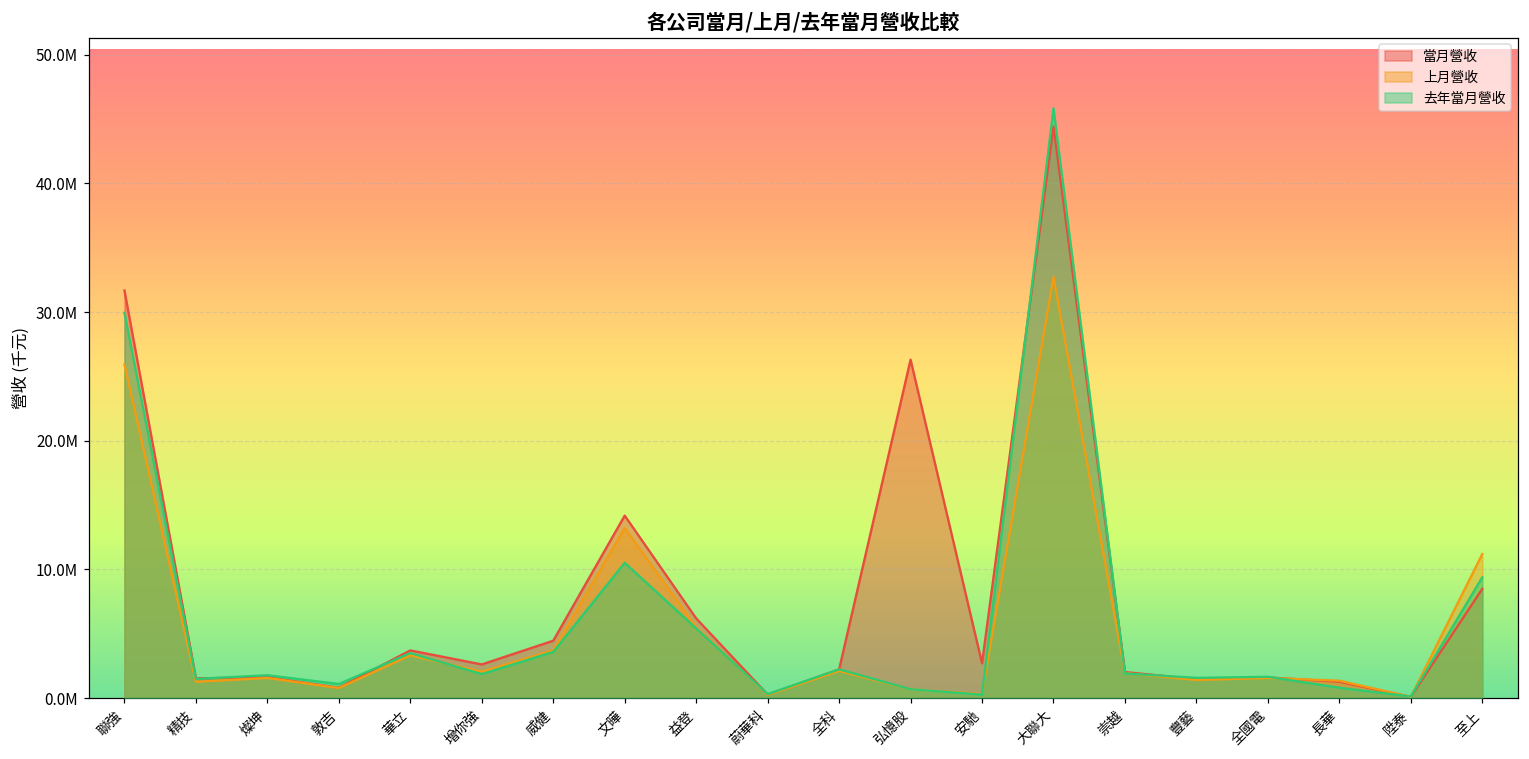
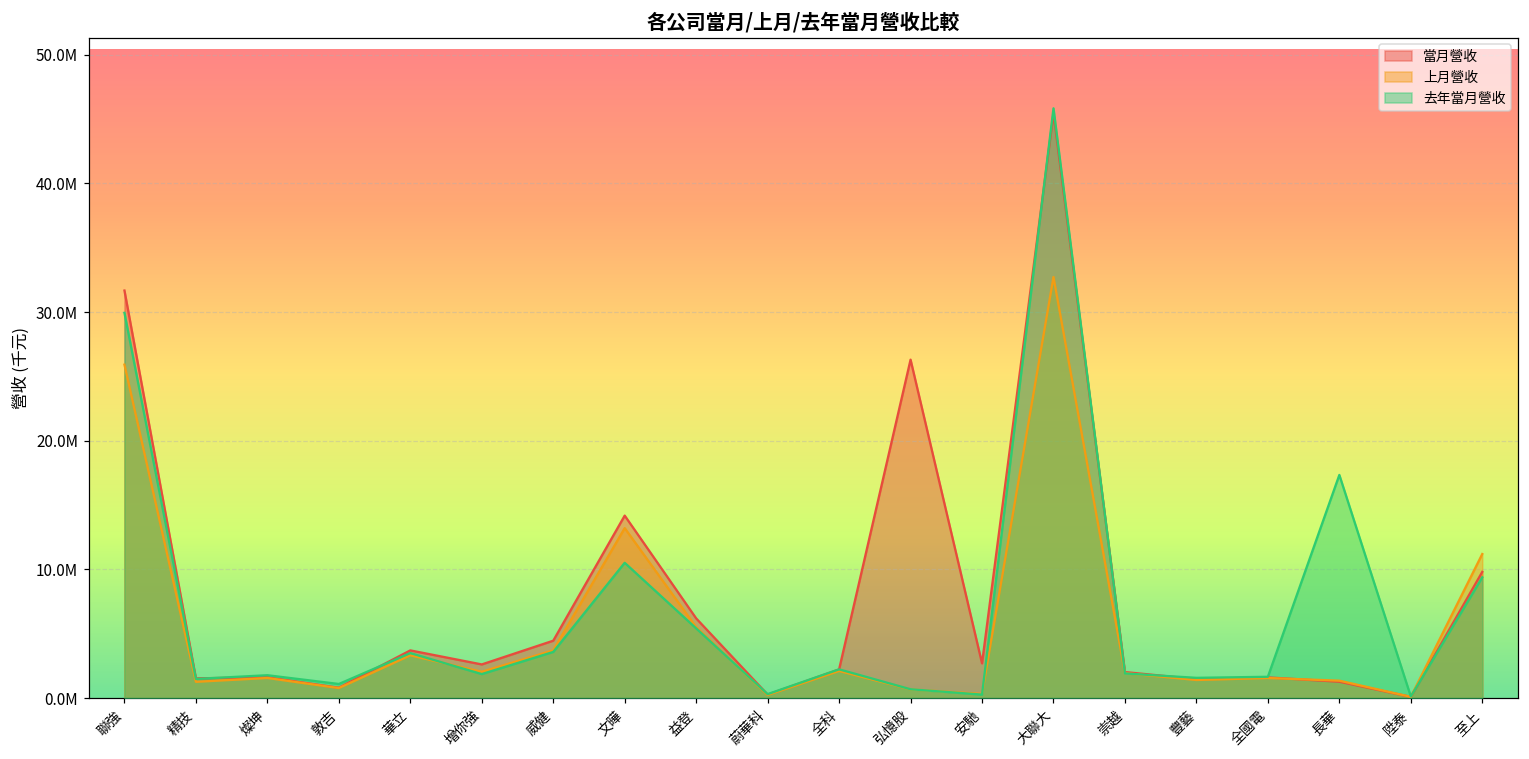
當月營收, 大聯大: 44400000 -> 45400000
去年當月營收, 長華: 800000 -> 17300000
當月營收, 至上: 8500000 -> 9800000
